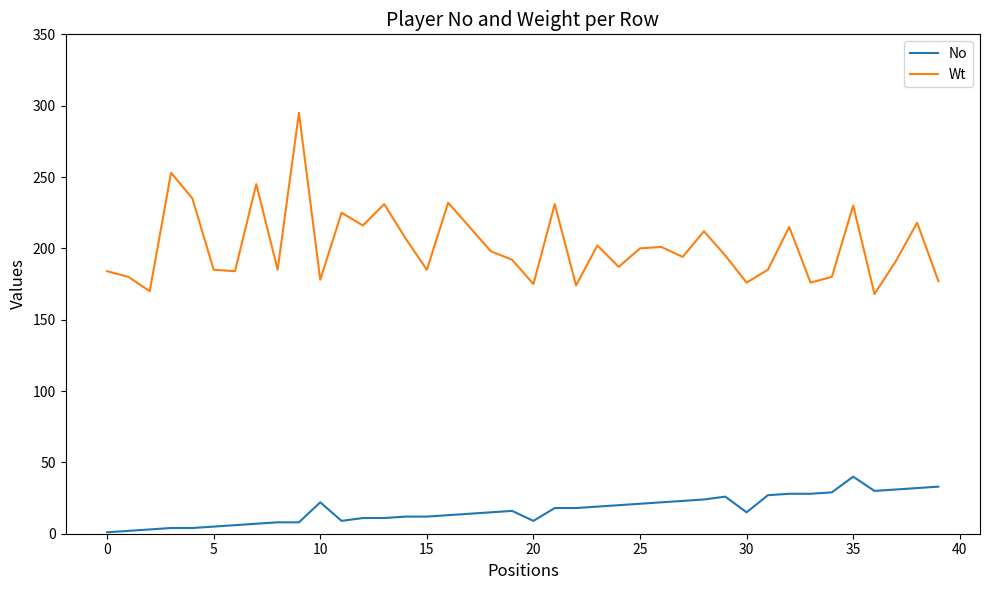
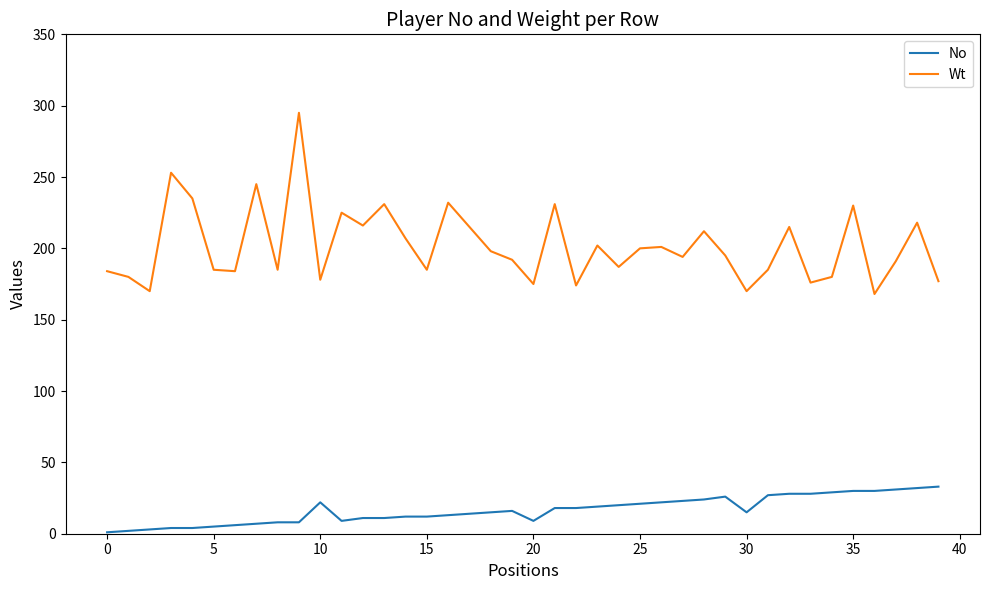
Wt, 30: 176 -> 170
No, 35: 40 -> 30
